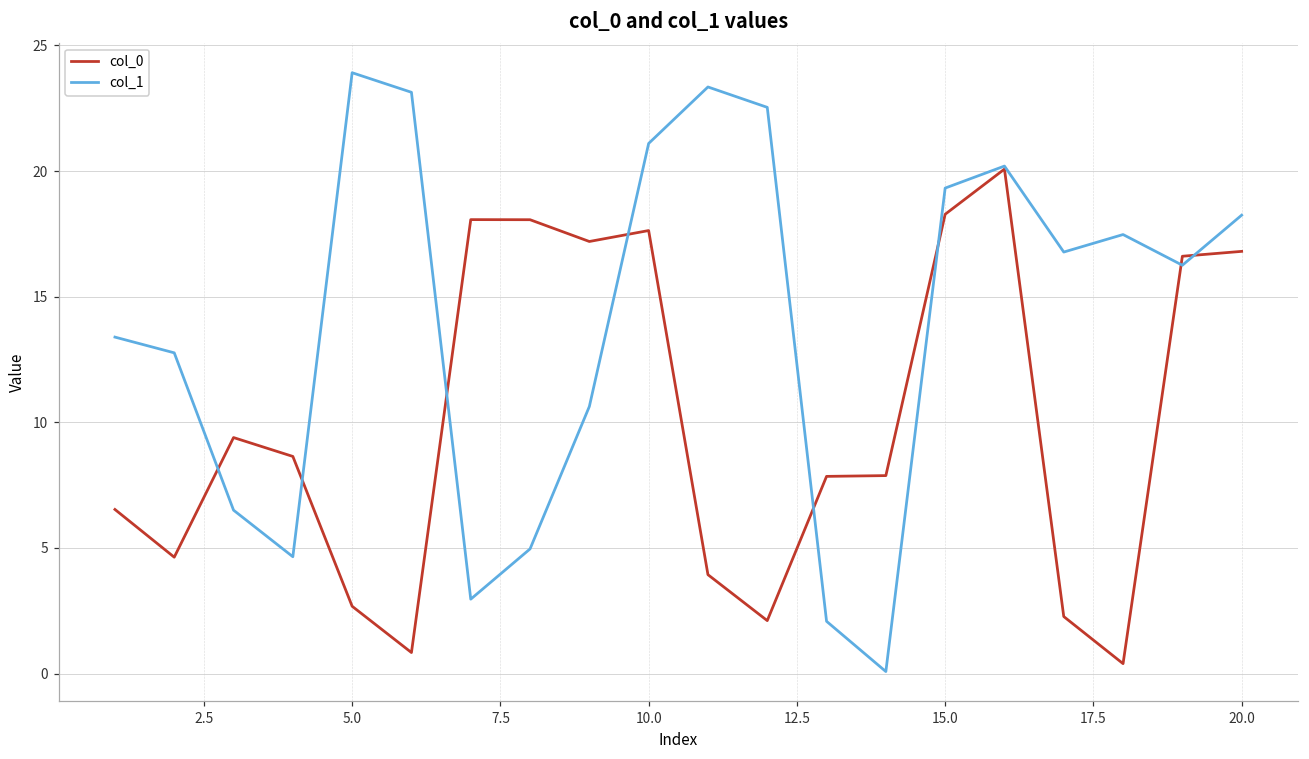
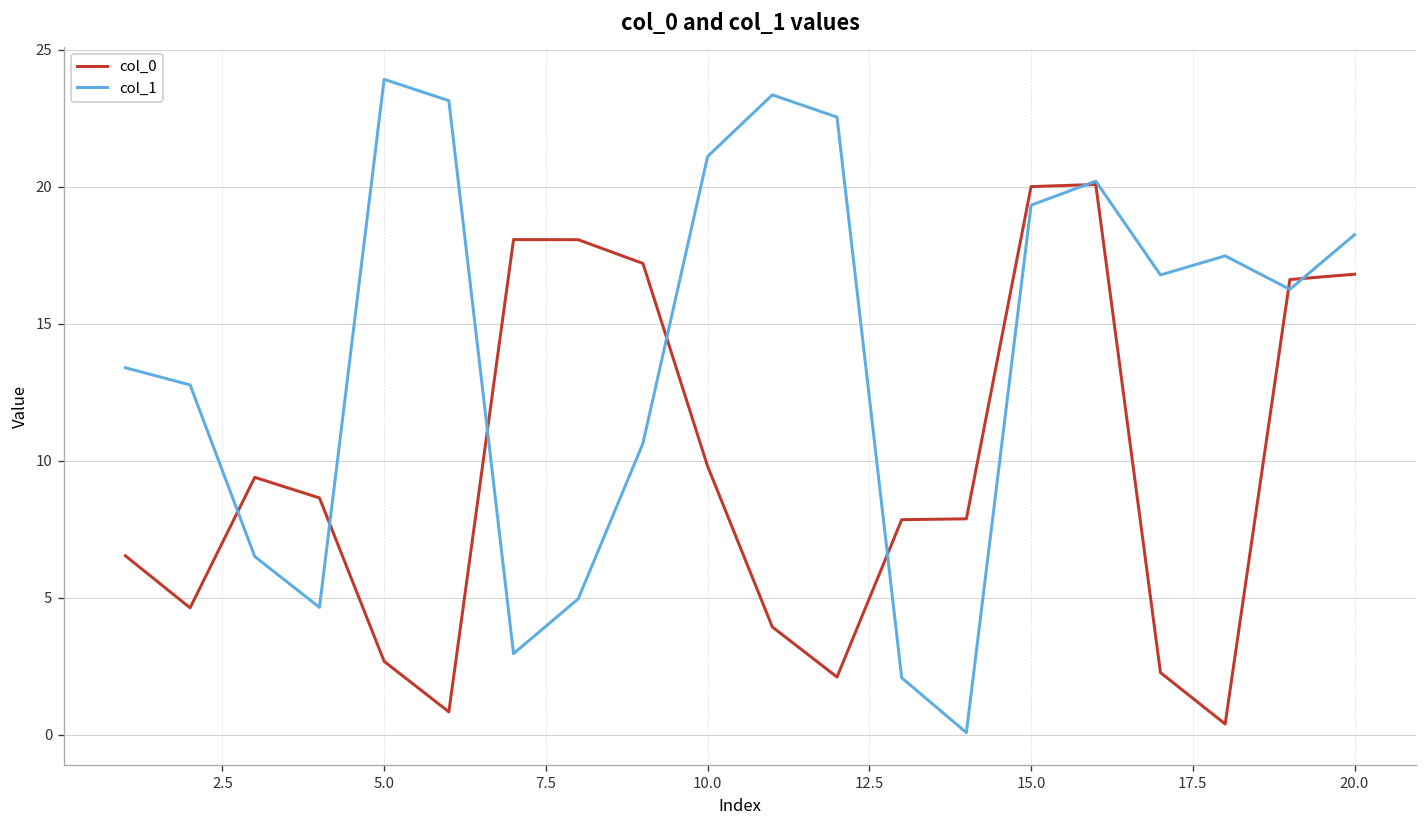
col_0, 10.0: 17.6 -> 9.8
col_0, 15.0: 18.3 -> 20.0
